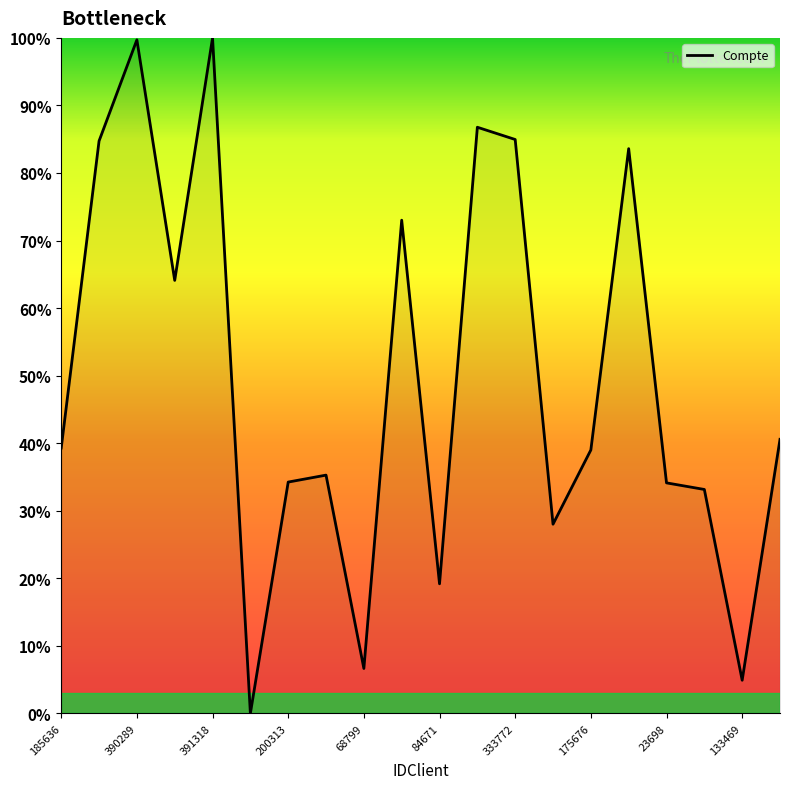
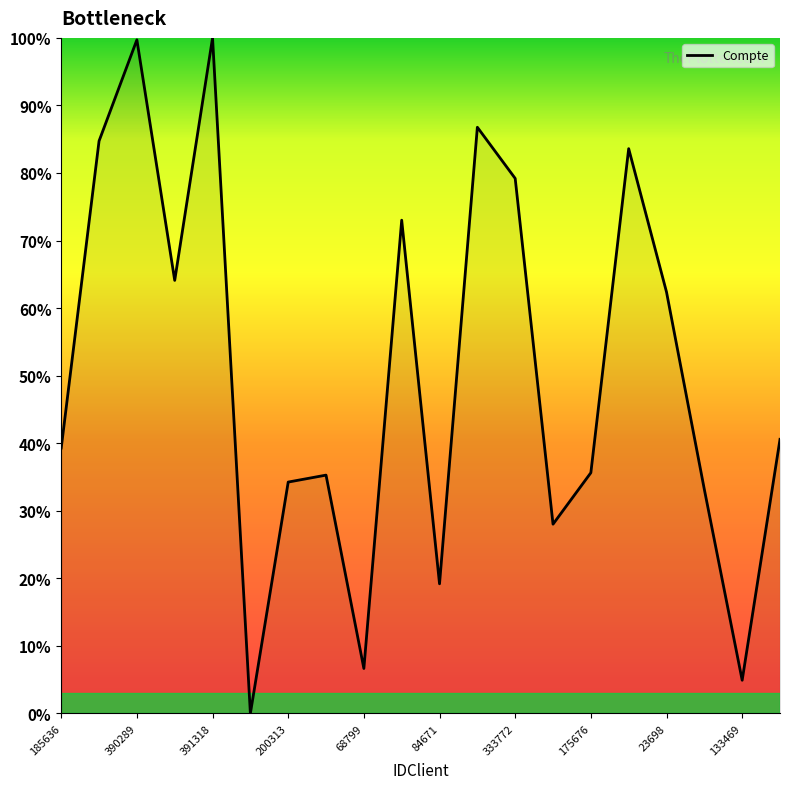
333772: 85% -> 79%
175676: 39% -> 36%
23698: 34% -> 62%
